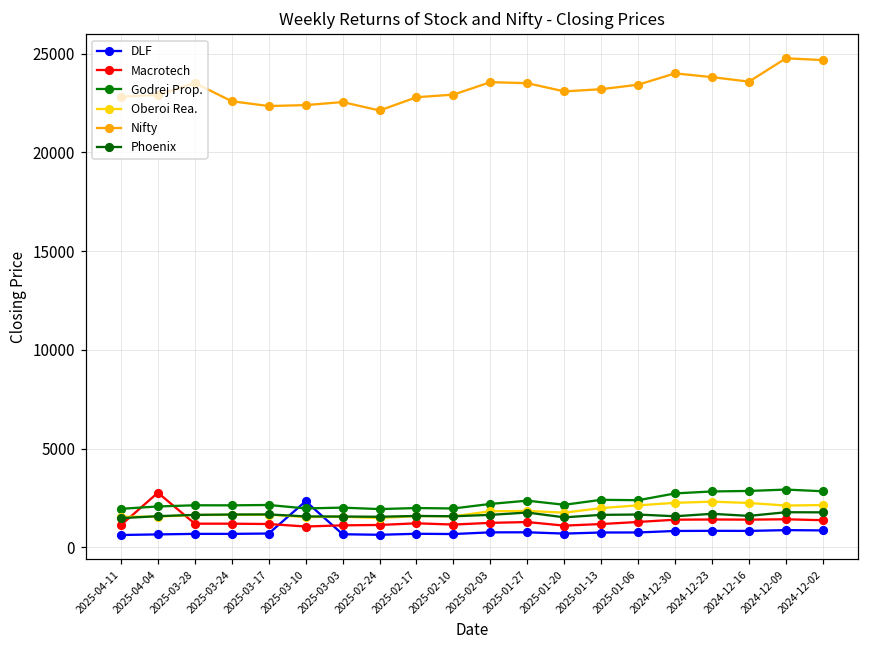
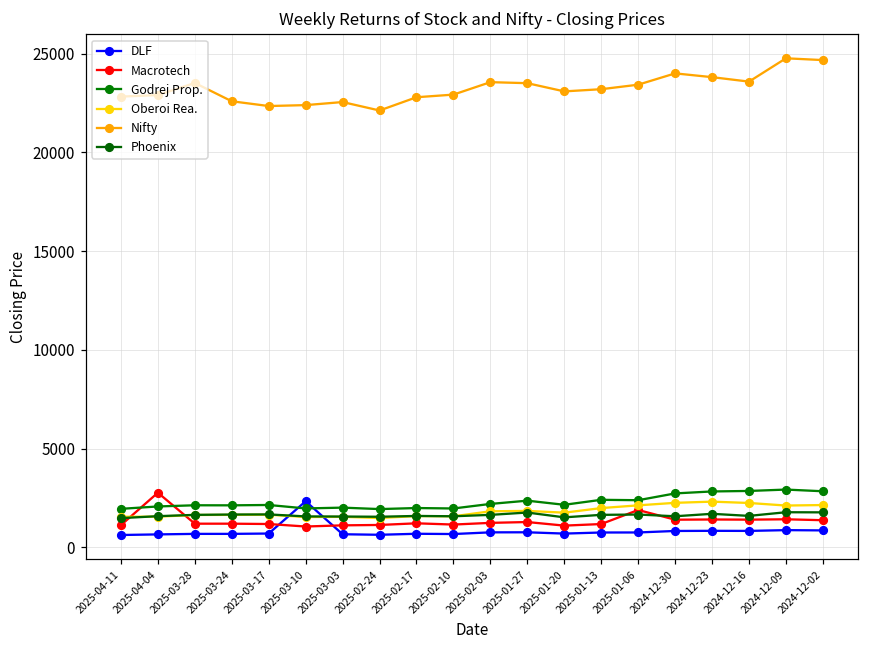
Macrotech, 2025-01-06: 1300 -> 1900
